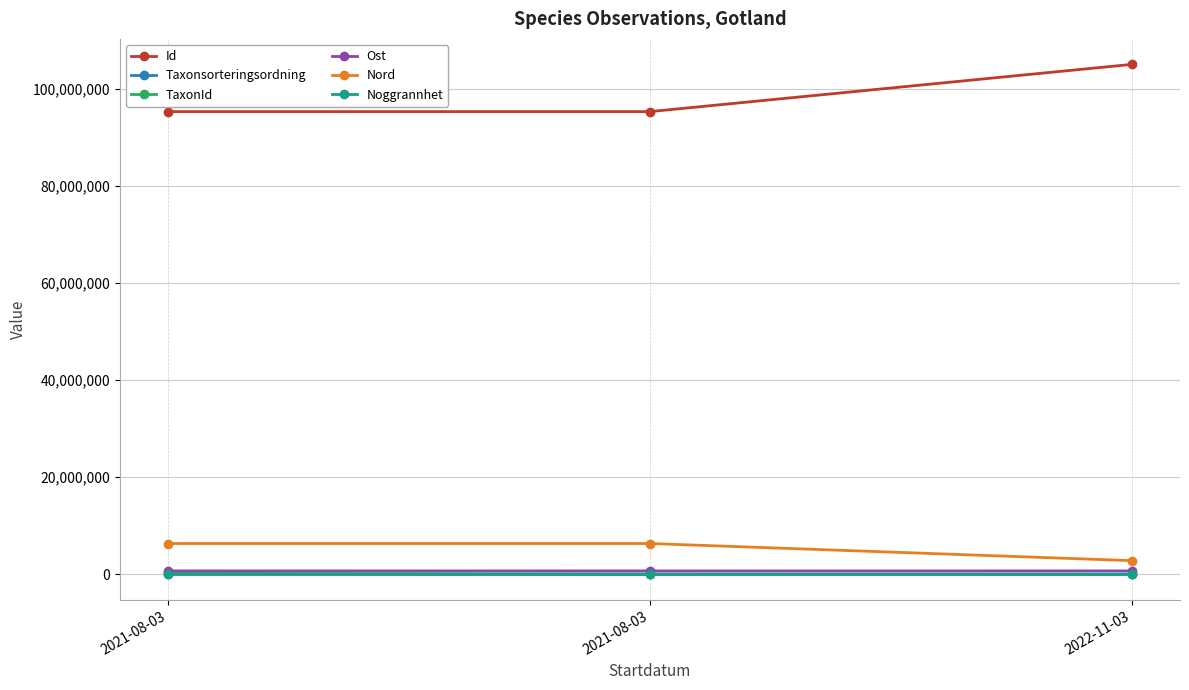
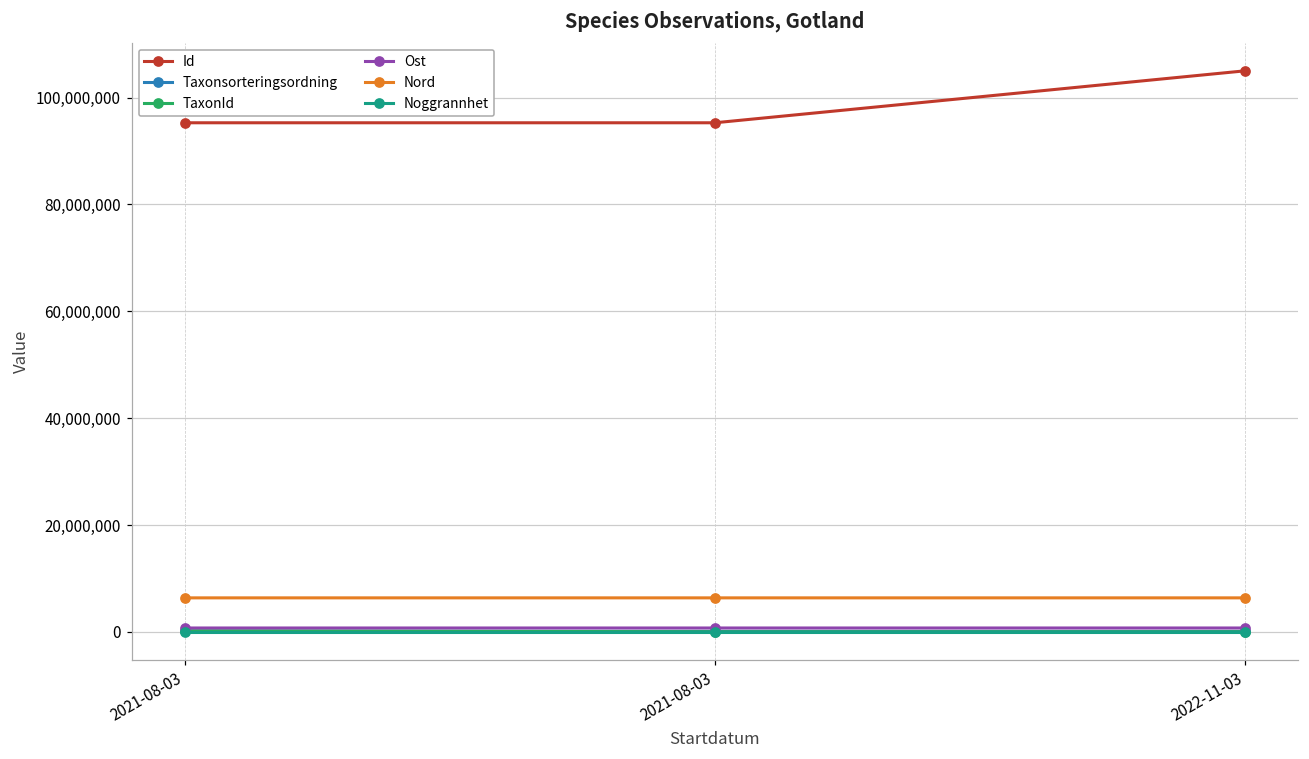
Nord, 2022-11-03: 3,000,000 -> 6,000,000
